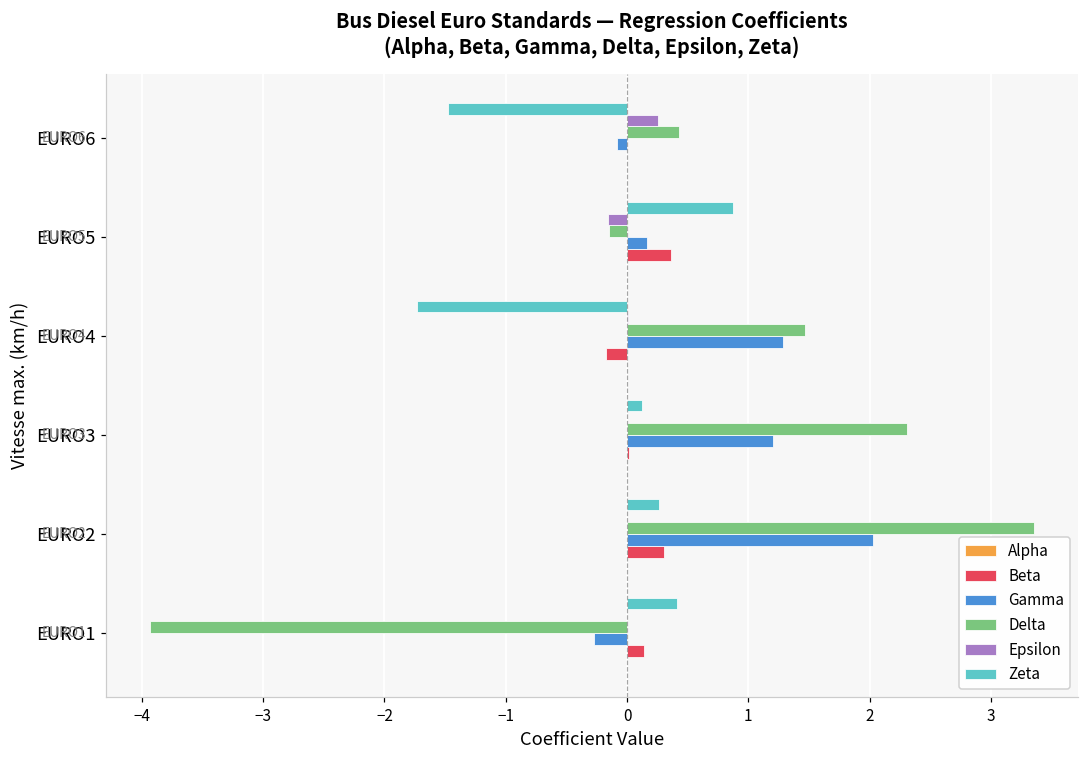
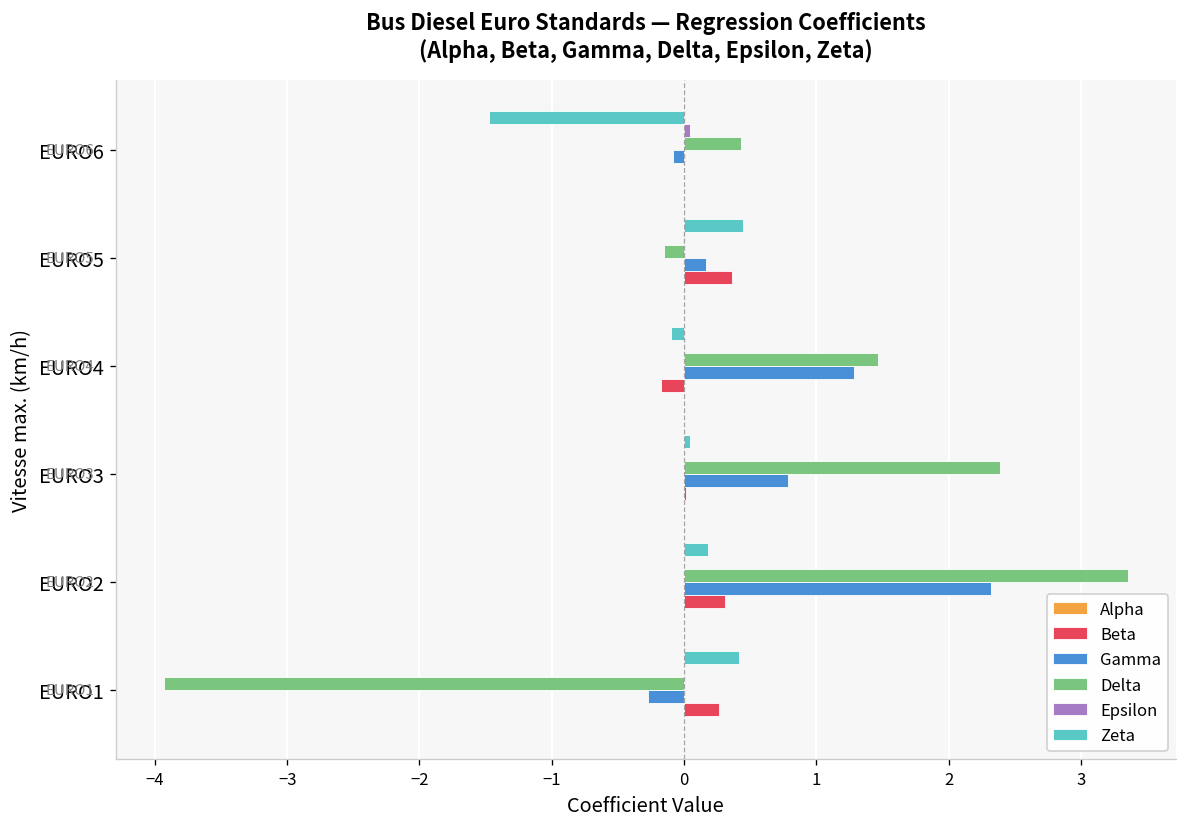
Epsilon, EURO6: 0.26 -> 0.04
Zeta, EURO5: 0.87 -> 0.45
Epsilon, EURO5: -0.16 -> -0.01
Zeta, EURO4: -1.73 -> -0.10
Zeta, EURO3: 0.12 -> 0.05
Delta, EURO3: 2.31 -> 2.39
Gamma, EURO3: 1.20 -> 0.78
Zeta, EURO2: 0.26 -> 0.18
Gamma, EURO2: 2.03 -> 2.32
Beta, EURO1: 0.14 -> 0.27
